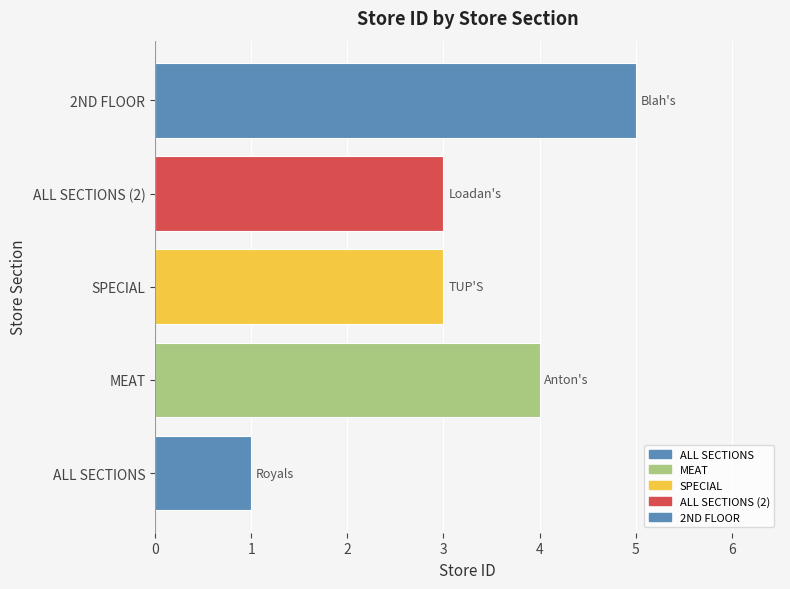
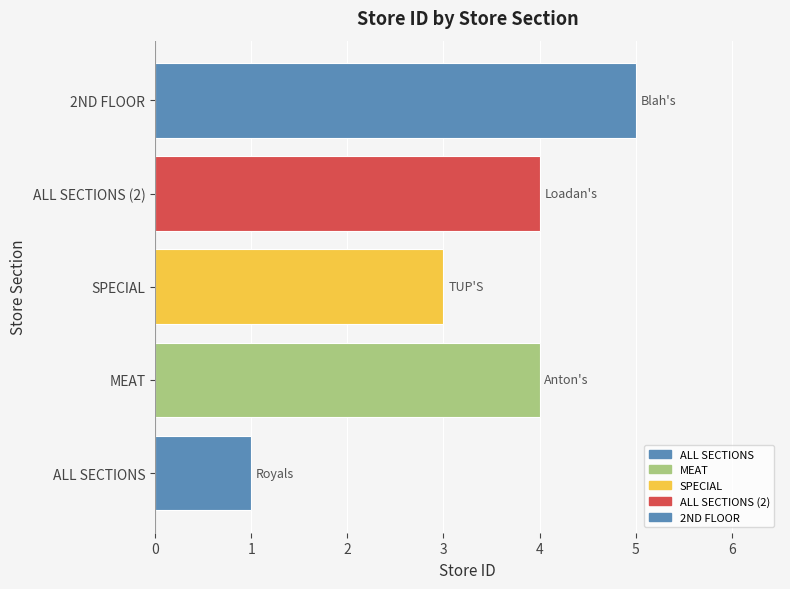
ALL SECTIONS (2): 3 -> 4
